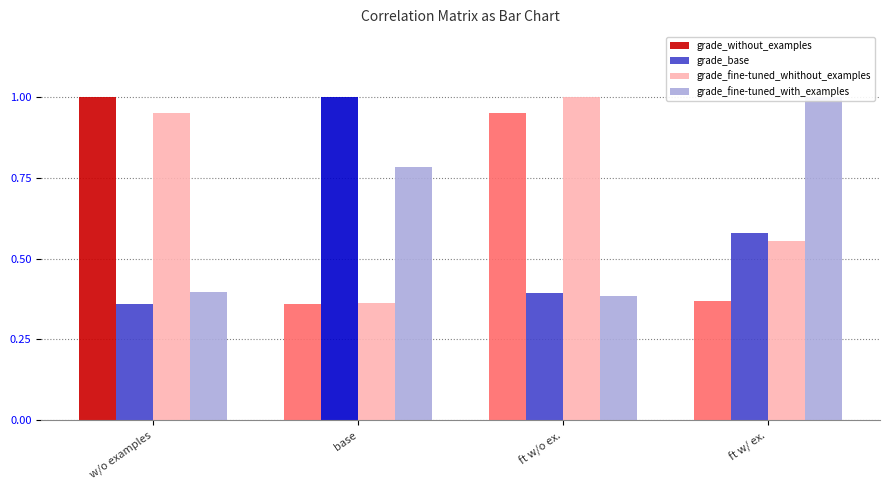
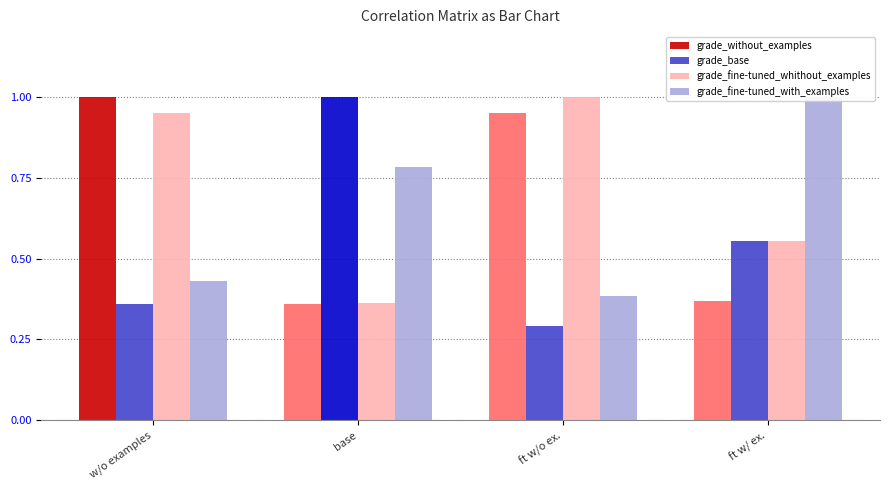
grade_fine-tuned_with_examples, w/o examples: 0.40 -> 0.43
grade_base, ft w/o ex.: 0.39 -> 0.29
grade_base, ft w/ ex.: 0.58 -> 0.55
